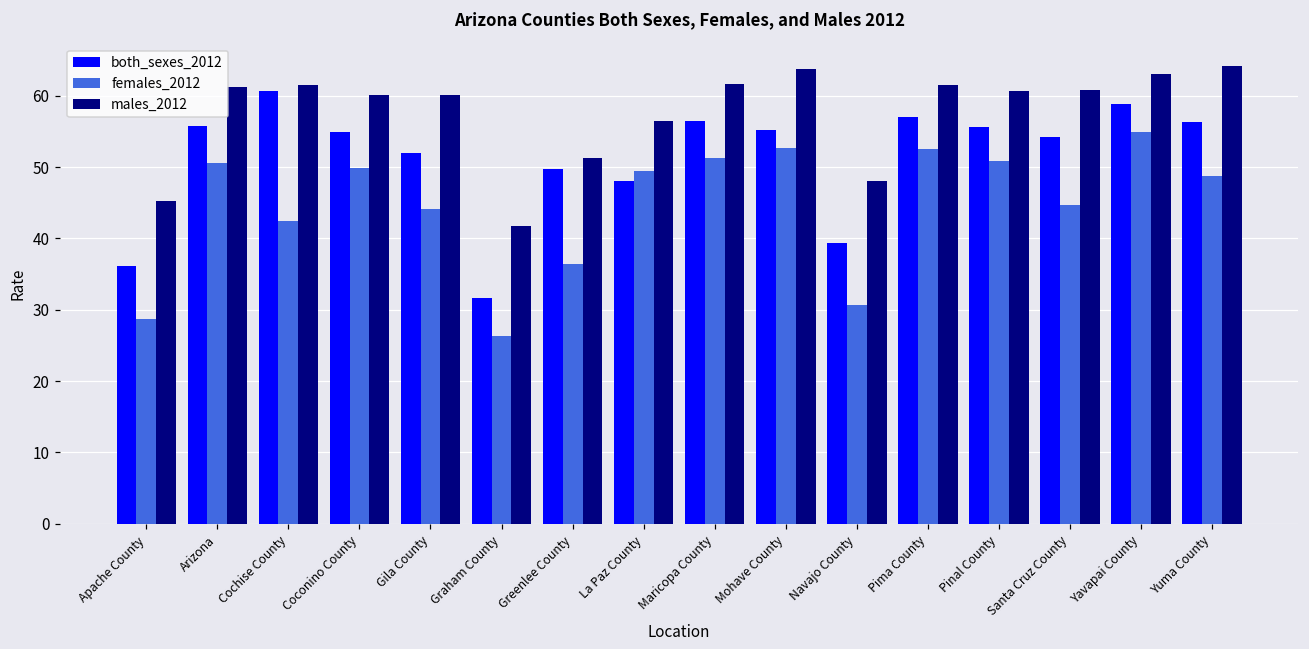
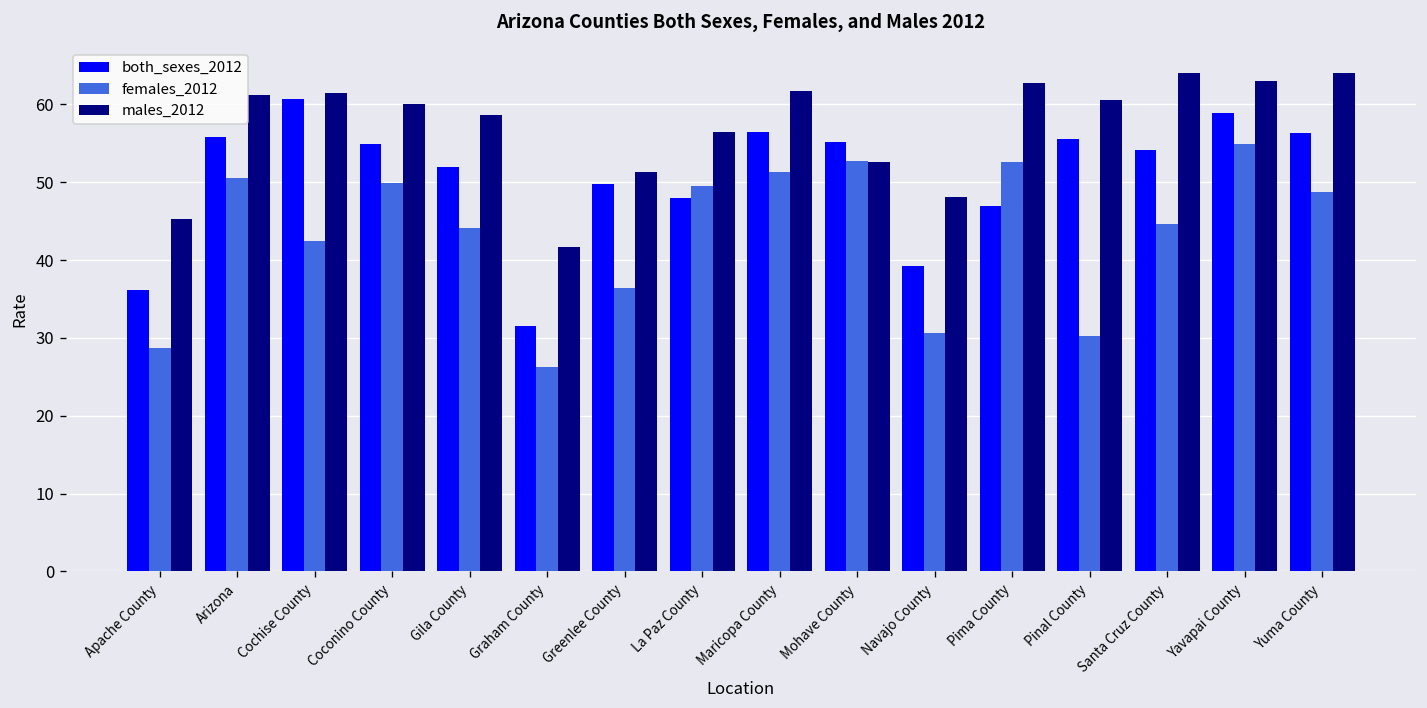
males_2012, Gila County: 60 -> 59
males_2012, Mohave County: 64 -> 53
both_sexes_2012, Pima County: 57 -> 47
males_2012, Pima County: 62 -> 63
females_2012, Pinal County: 51 -> 30
males_2012, Santa Cruz County: 61 -> 64
